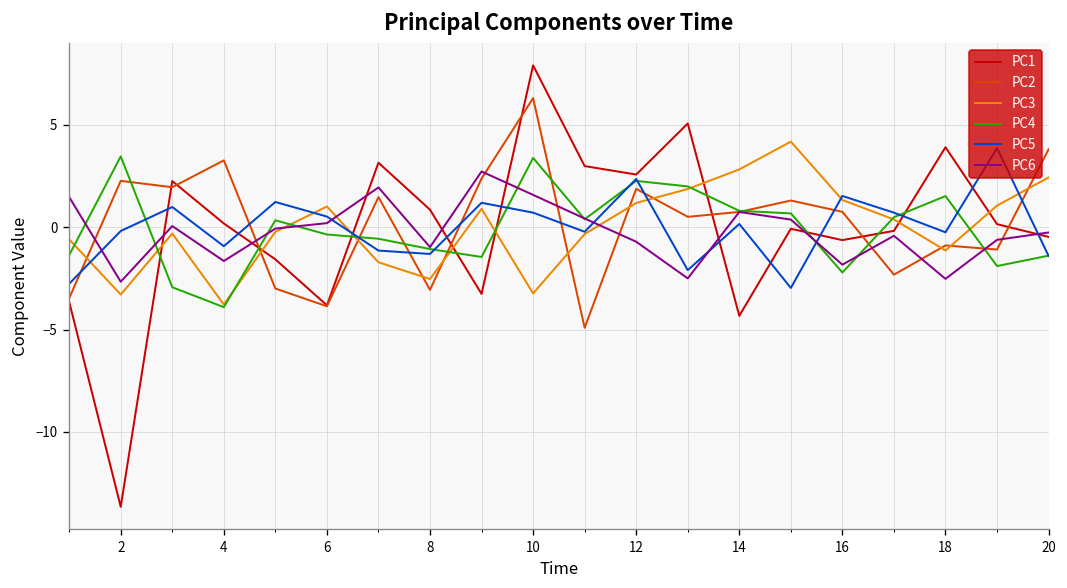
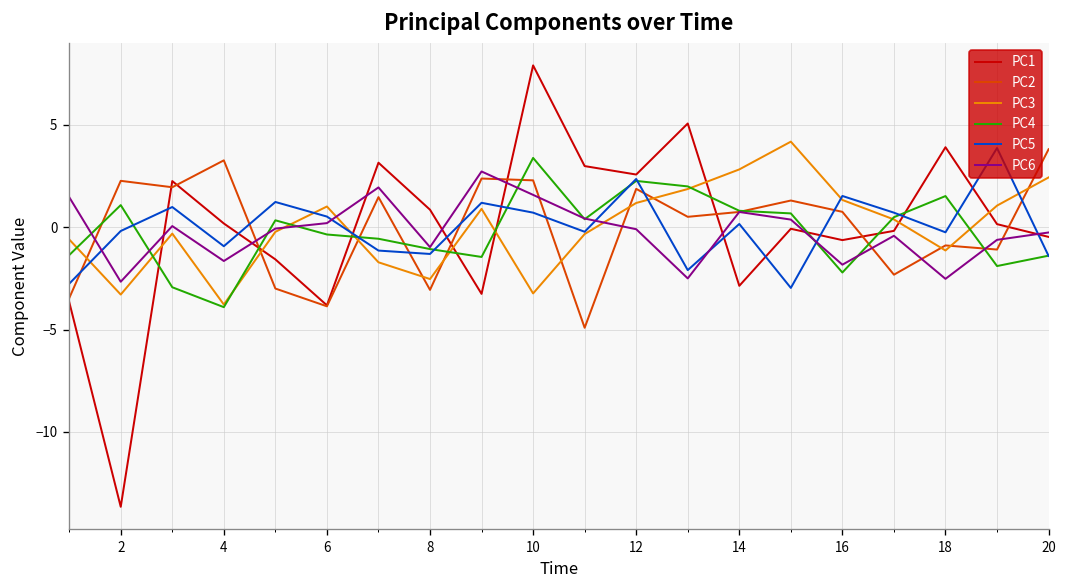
PC4, 2: 3.5 -> 1.1
PC2, 10: 6.3 -> 2.3
PC6, 12: -0.7 -> -0.1
PC1, 14: -4.3 -> -2.9
